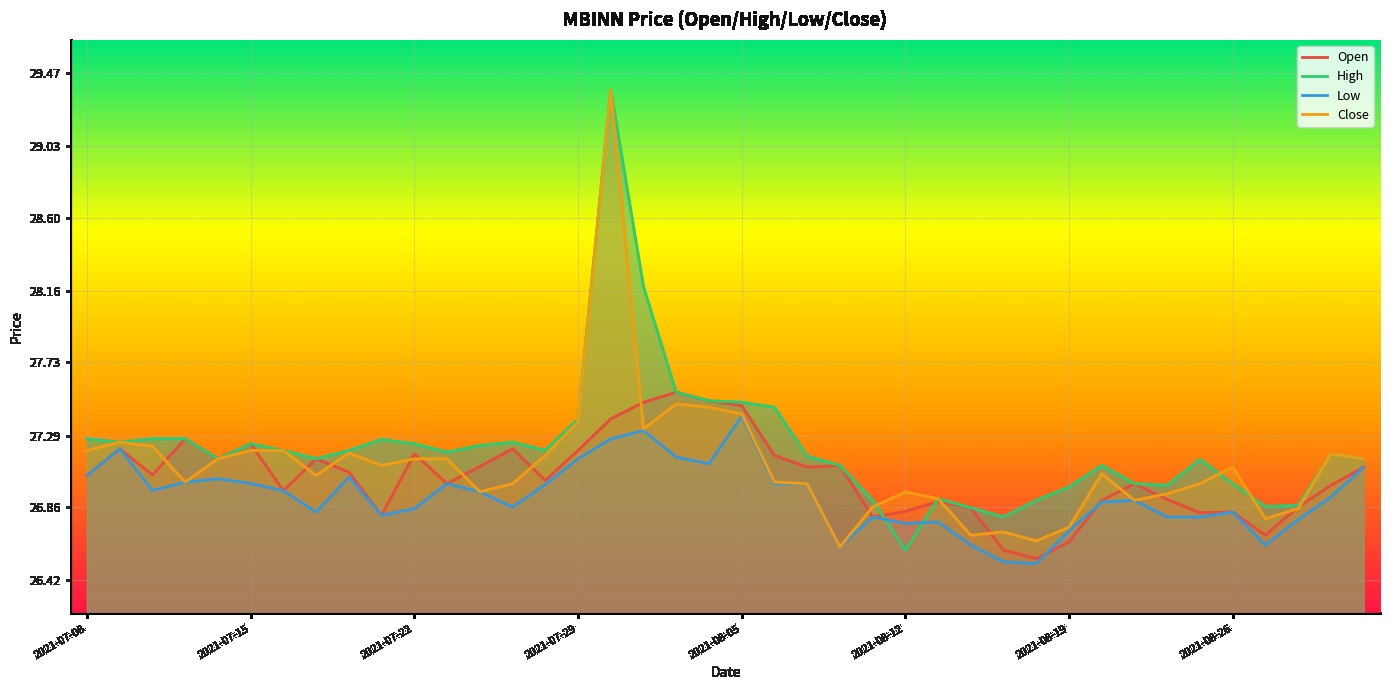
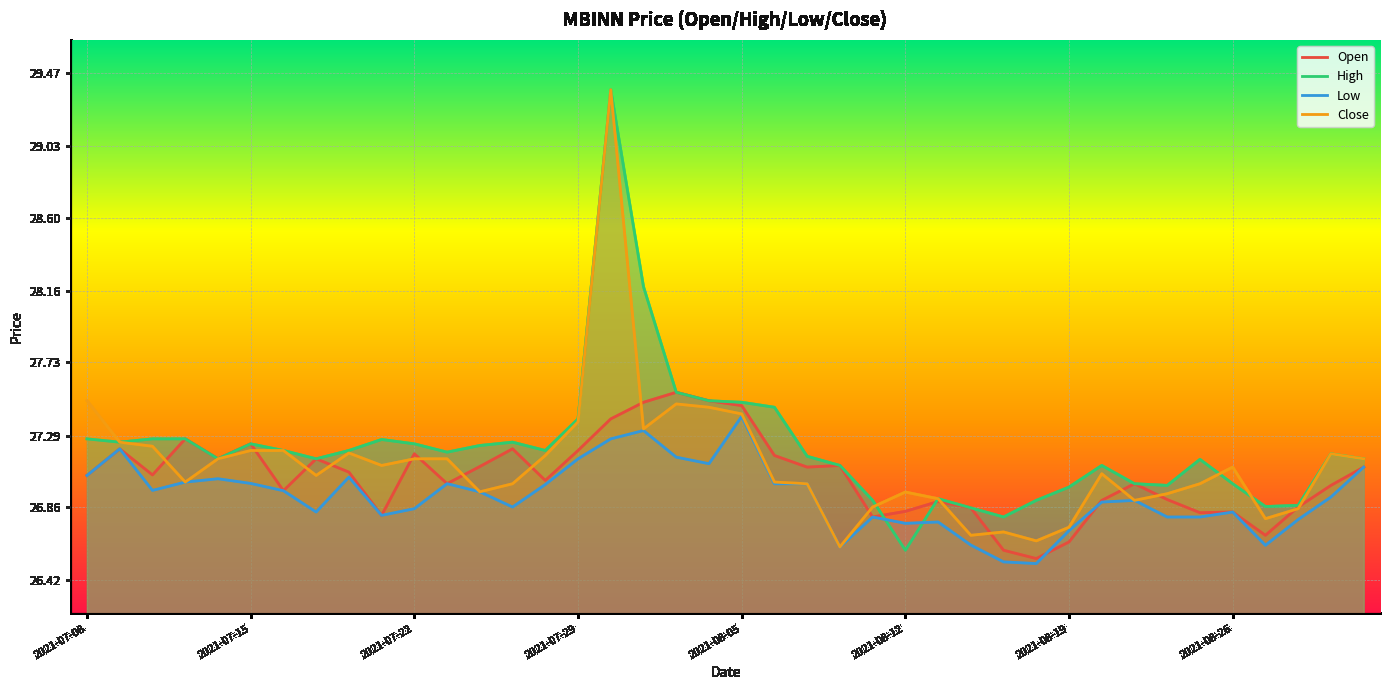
Close, 2021-07-08: 27.2 -> 27.5
